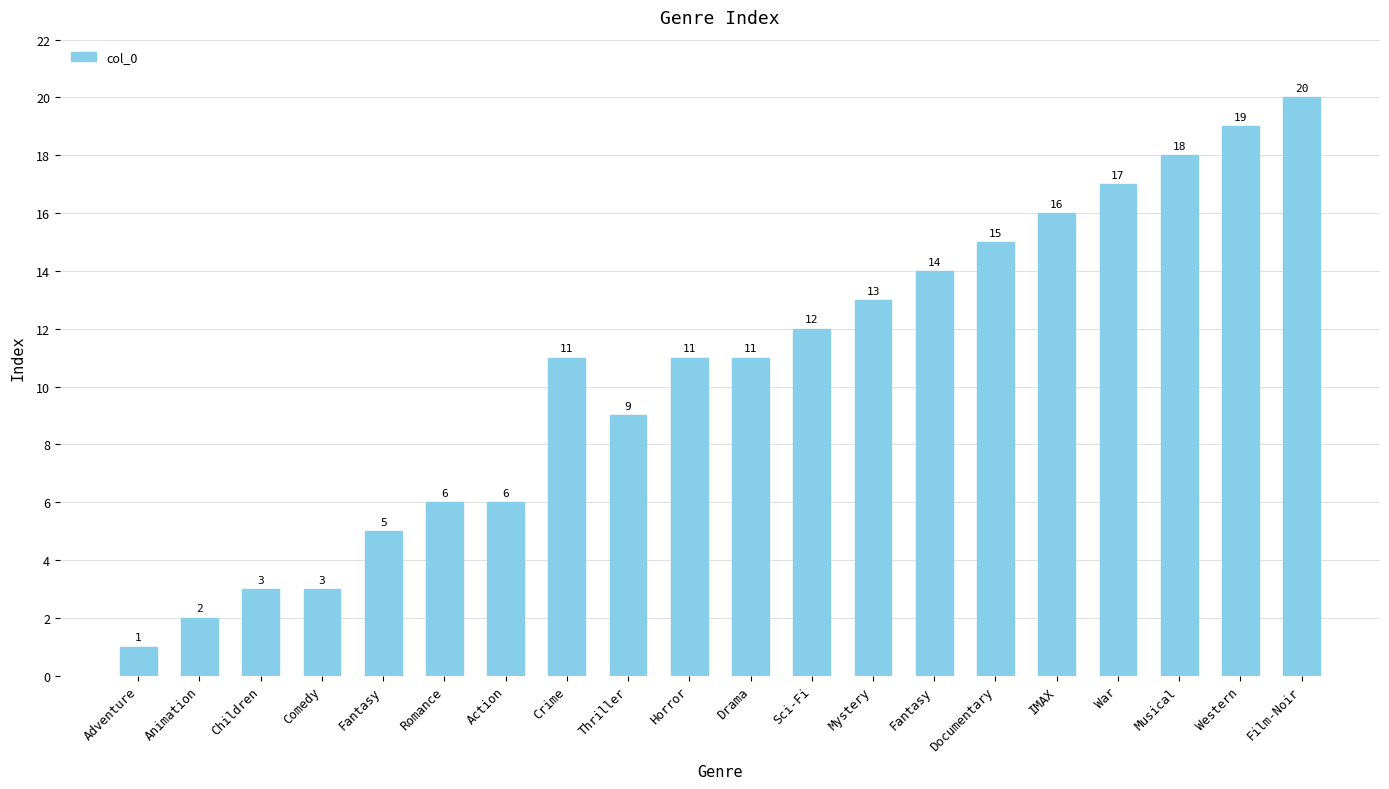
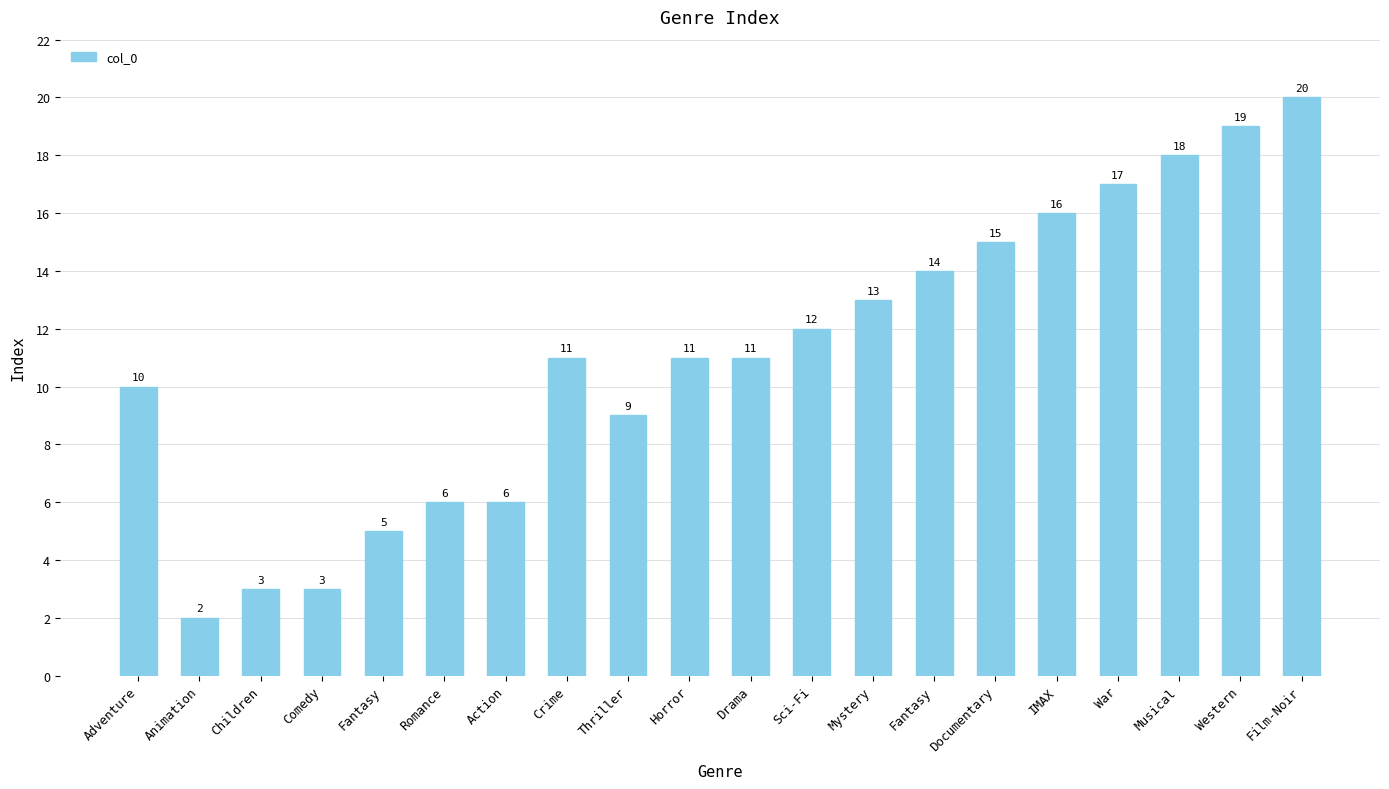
Adventure: 1 -> 10
